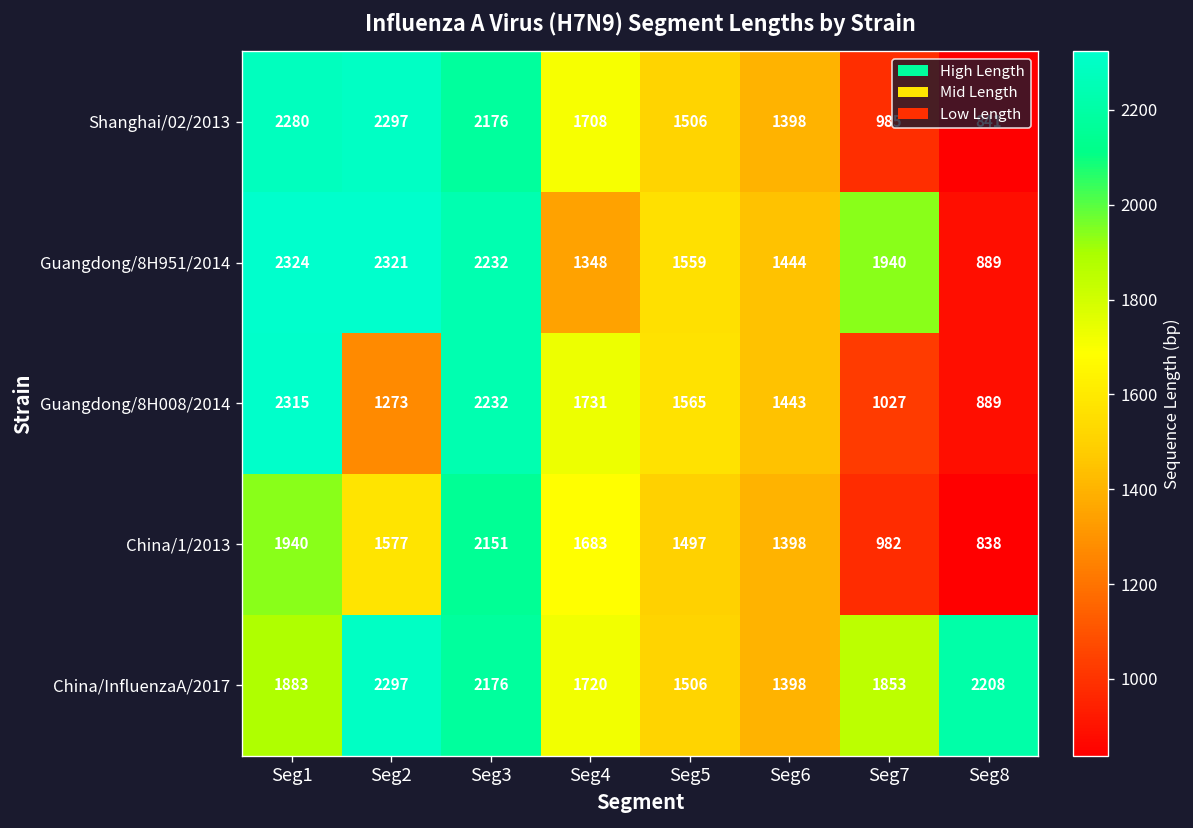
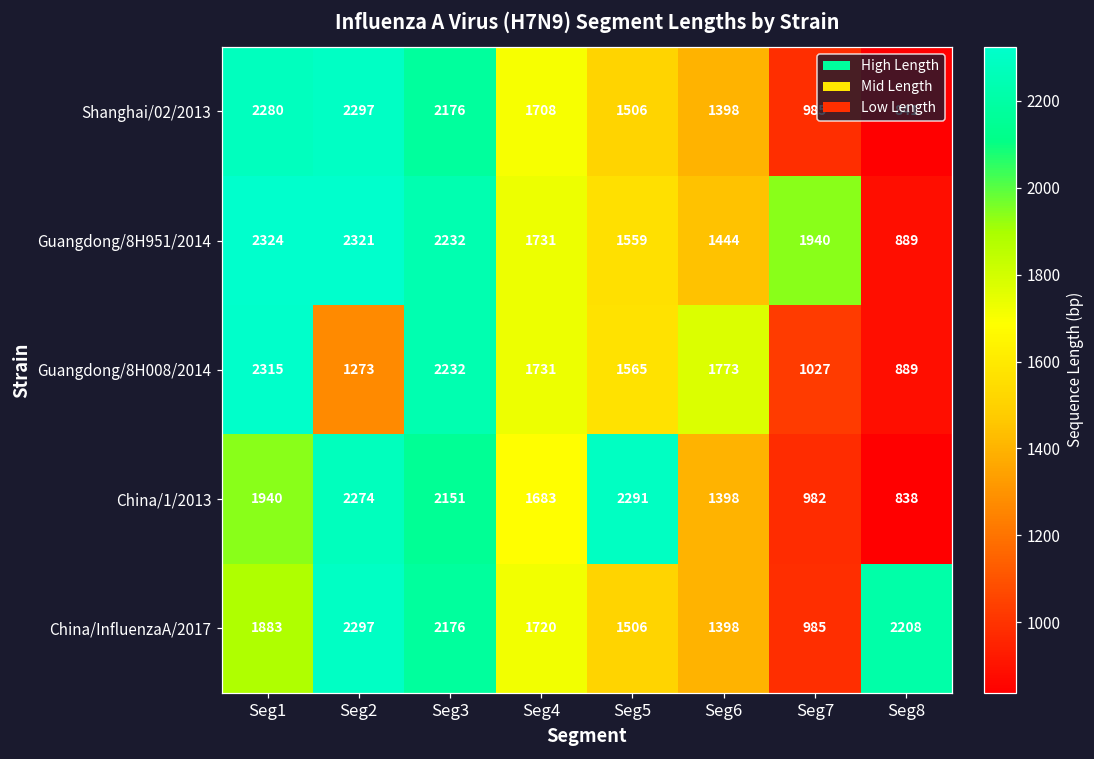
Guangdong/8H951/2014, Seg4: 1348 -> 1731
Guangdong/8H008/2014, Seg6: 1443 -> 1773
China/1/2013, Seg2: 1577 -> 2274
China/1/2013, Seg5: 1497 -> 2291
China/InfluenzaA/2017, Seg7: 1853 -> 985
